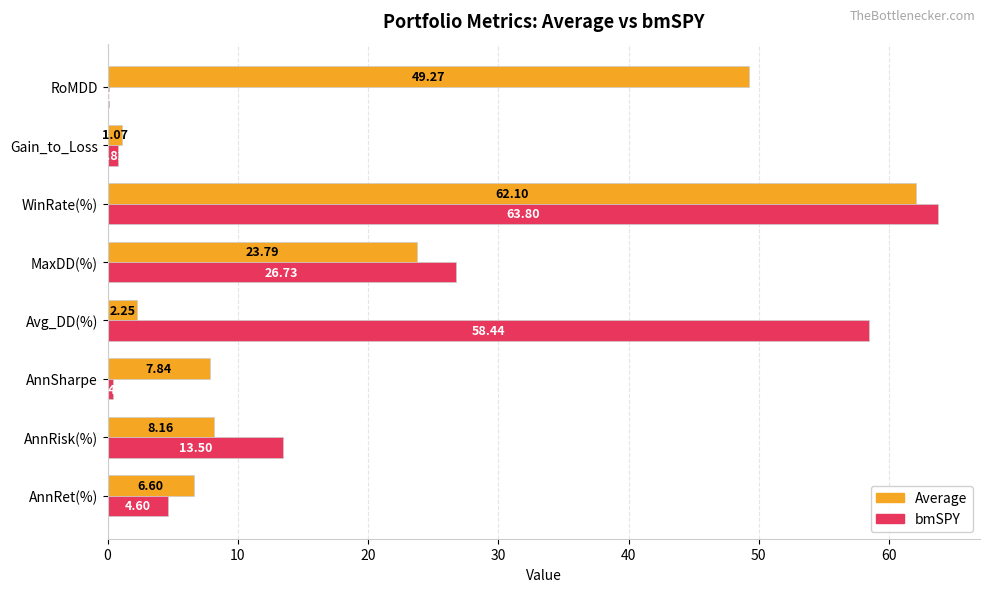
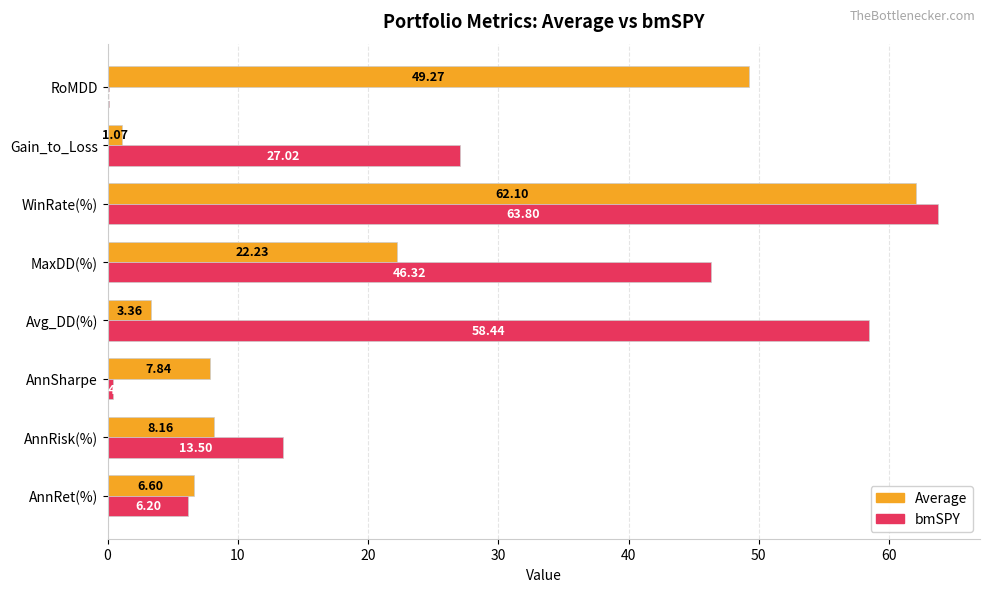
bmSPY, Gain_to_Loss: 0.8 -> 27.0
Average, MaxDD(%): 23.79 -> 22.23
bmSPY, MaxDD(%): 26.73 -> 46.32
Average, Avg_DD(%): 2.25 -> 3.36
bmSPY, AnnRet(%): 4.60 -> 6.20
